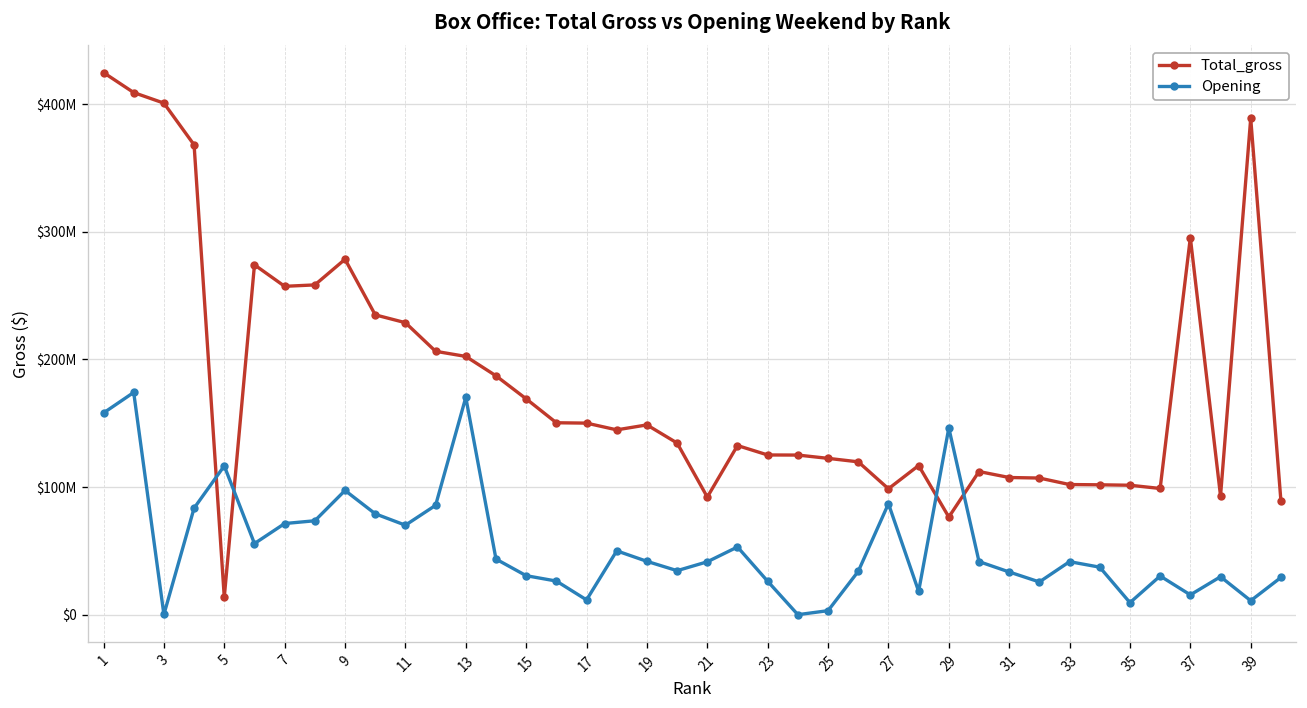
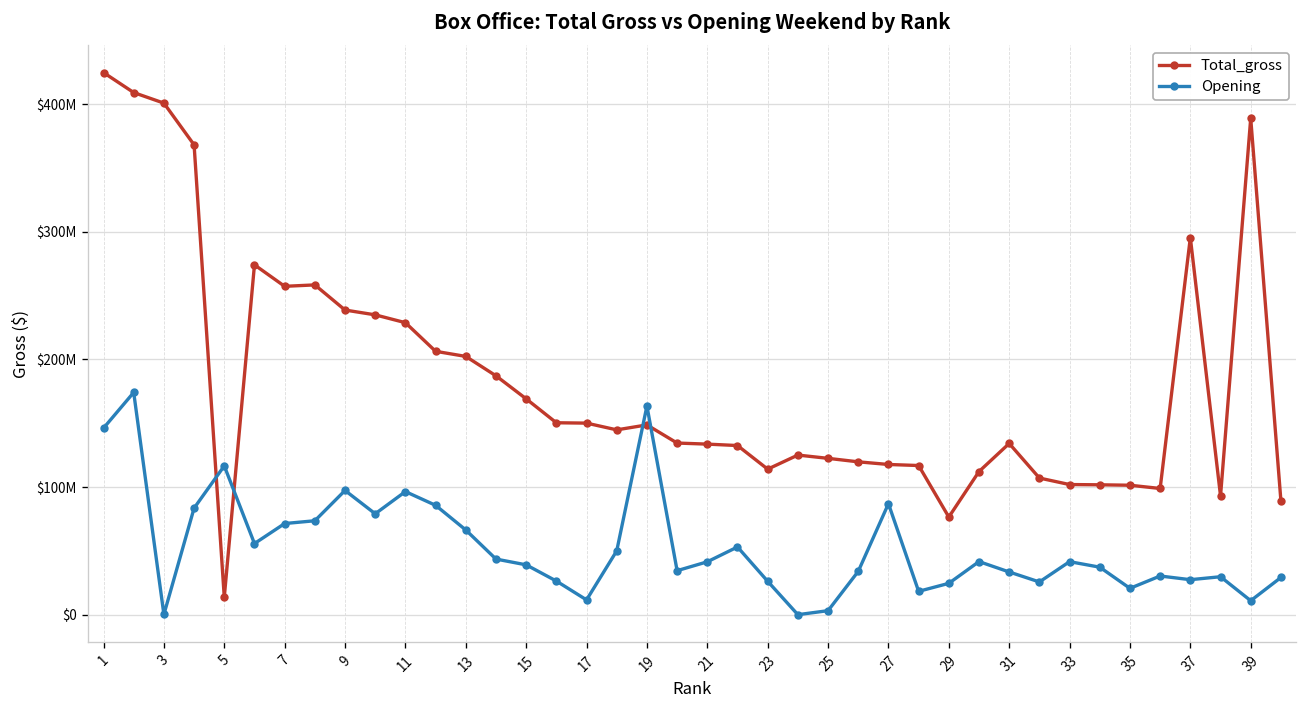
Opening, 1: $158000000 -> $146000000
Total_gross, 9: $278000000 -> $239000000
Opening, 11: $70000000 -> $96000000
Opening, 13: $170000000 -> $66000000
Opening, 15: $31000000 -> $39000000
Opening, 19: $42000000 -> $164000000
Total_gross, 21: $92000000 -> $134000000
Total_gross, 23: $125000000 -> $114000000
Total_gross, 27: $99000000 -> $118000000
Opening, 29: $146000000 -> $25000000
Total_gross, 31: $108000000 -> $134000000
Opening, 35: $10000000 -> $21000000
Opening, 37: $16000000 -> $27000000
